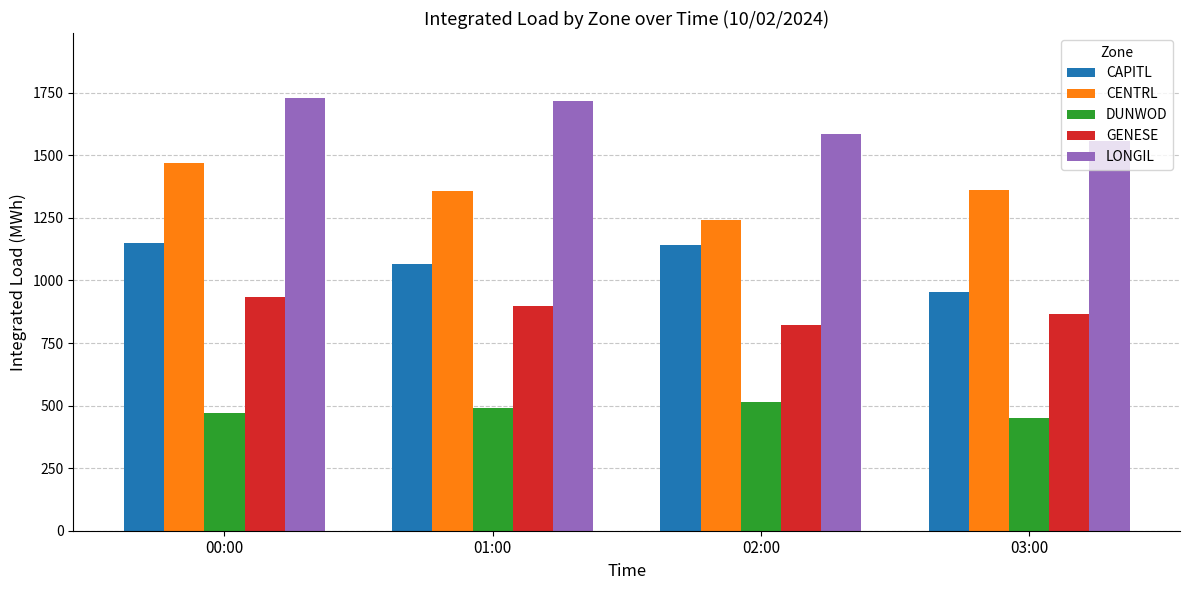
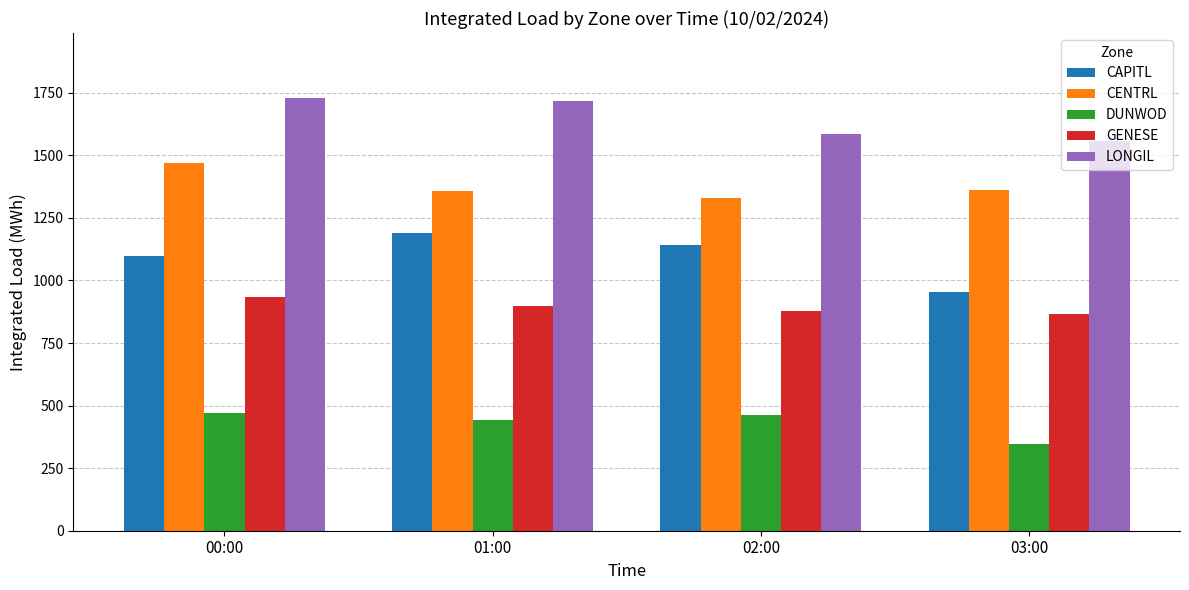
CAPITL, 00:00: 1150 -> 1100
CAPITL, 01:00: 1070 -> 1190
DUNWOD, 01:00: 490 -> 440
CENTRL, 02:00: 1240 -> 1330
DUNWOD, 02:00: 510 -> 460
GENESE, 02:00: 820 -> 880
DUNWOD, 03:00: 450 -> 340
